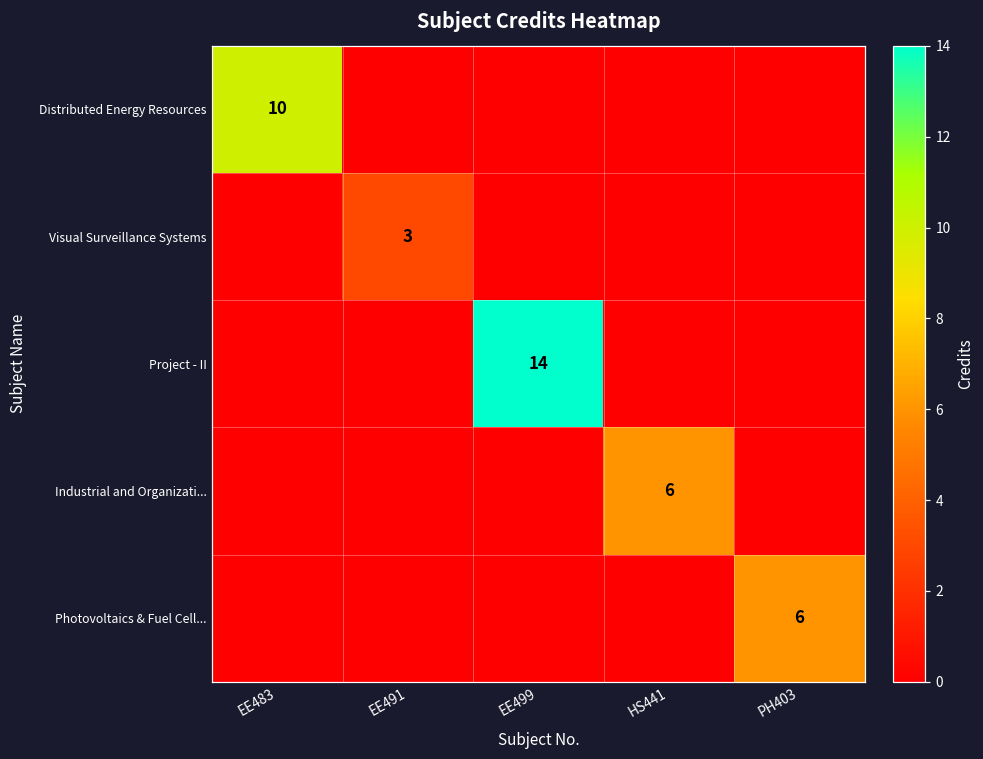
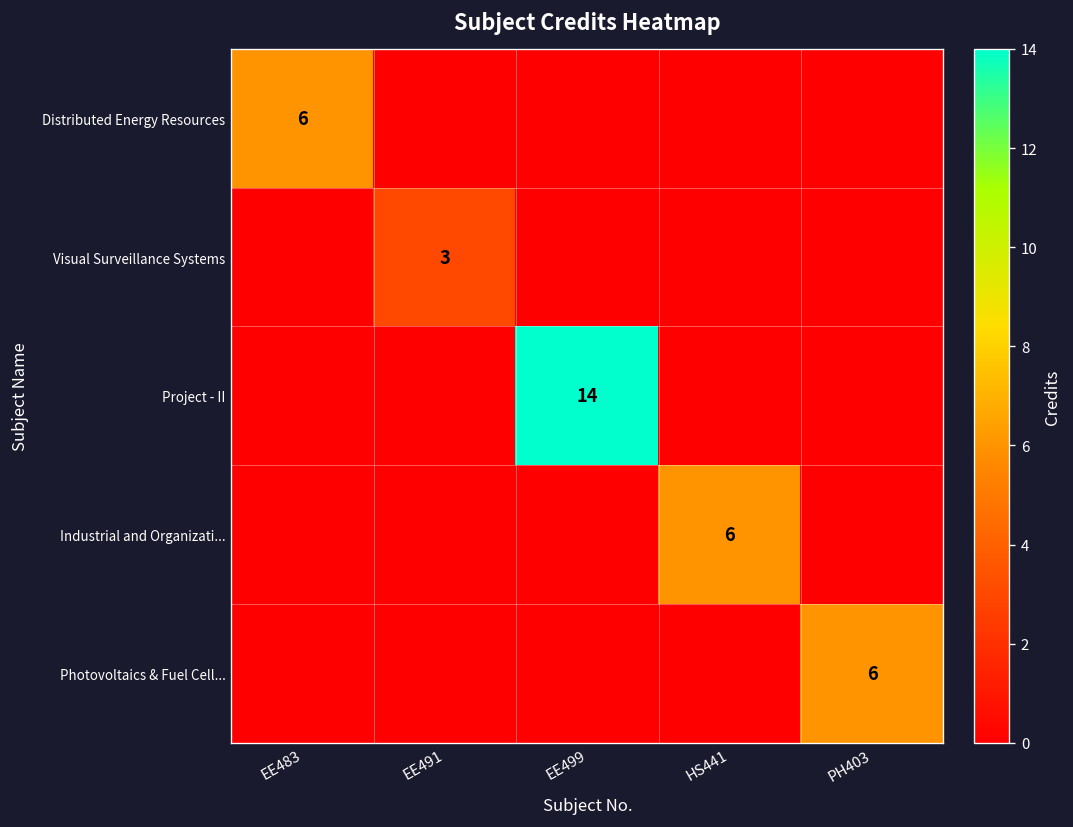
Distributed Energy Resources, EE483: 10 -> 6
